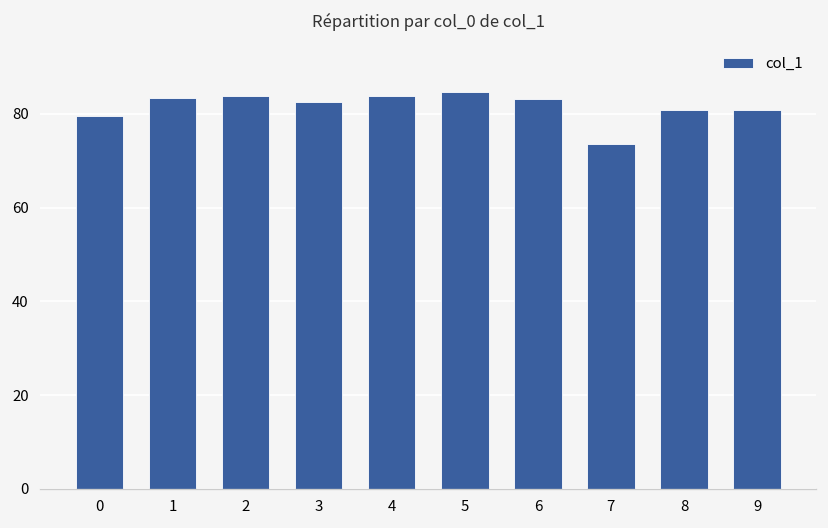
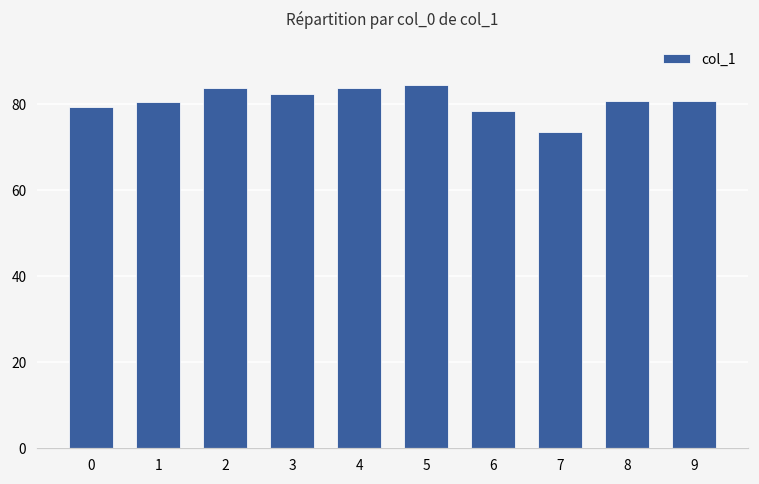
1: 84 -> 81
6: 83 -> 78
